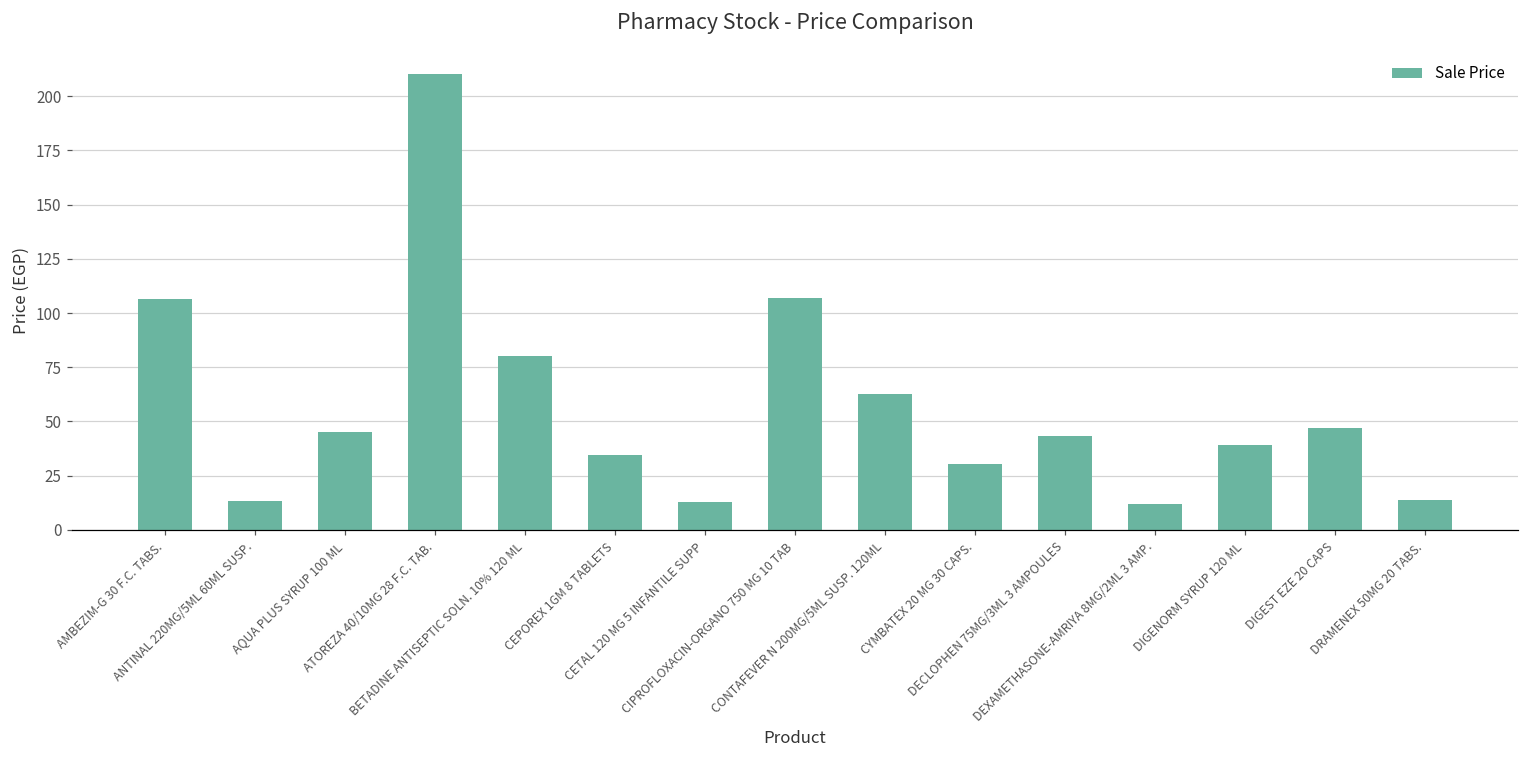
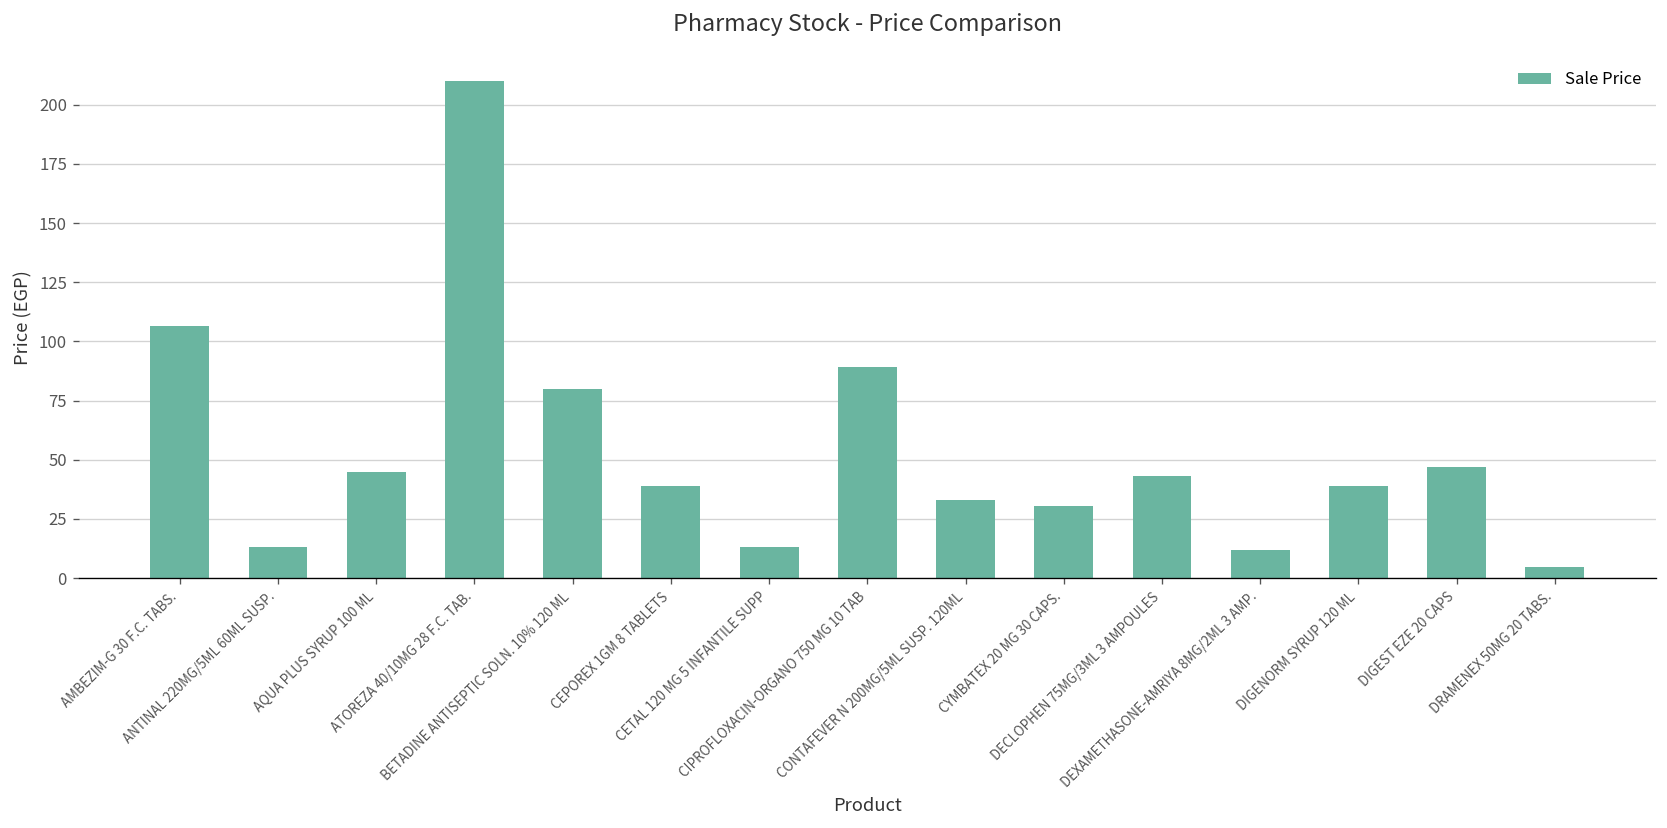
CEPOREX 1GM 8 TABLETS: 35 -> 39
CIPROFLOXACIN-ORGANO 750 MG 10 TAB: 107 -> 89
CONTAFEVER N 200MG/5ML SUSP. 120ML: 63 -> 33
DRAMENEX 50MG 20 TABS.: 14 -> 5
